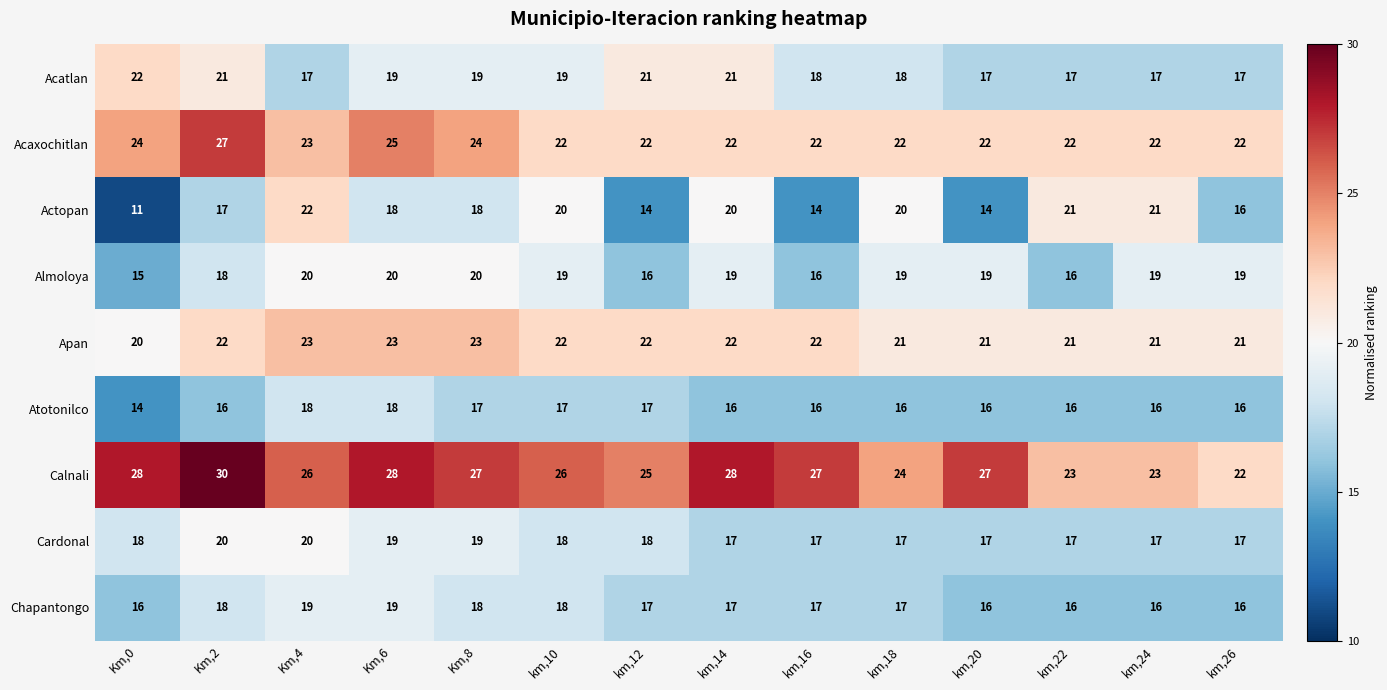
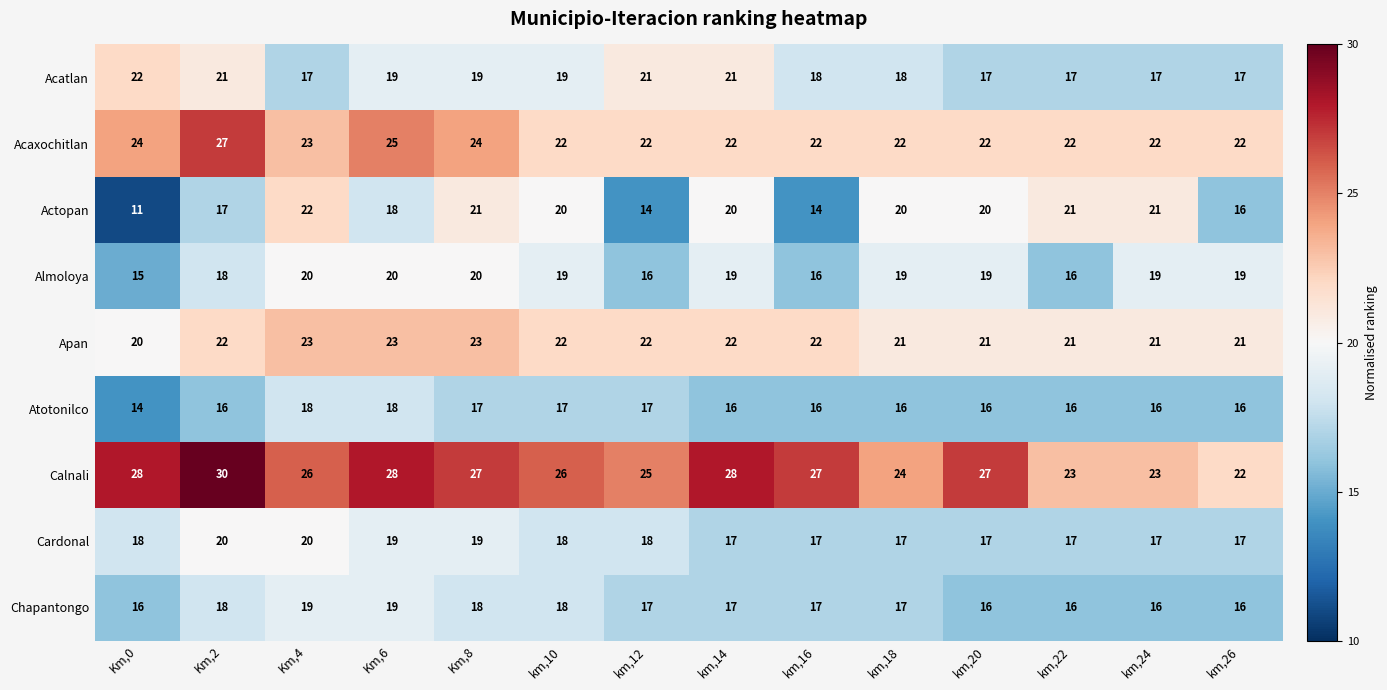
Actopan, Km,8: 18 -> 21
Actopan, km,20: 14 -> 20
